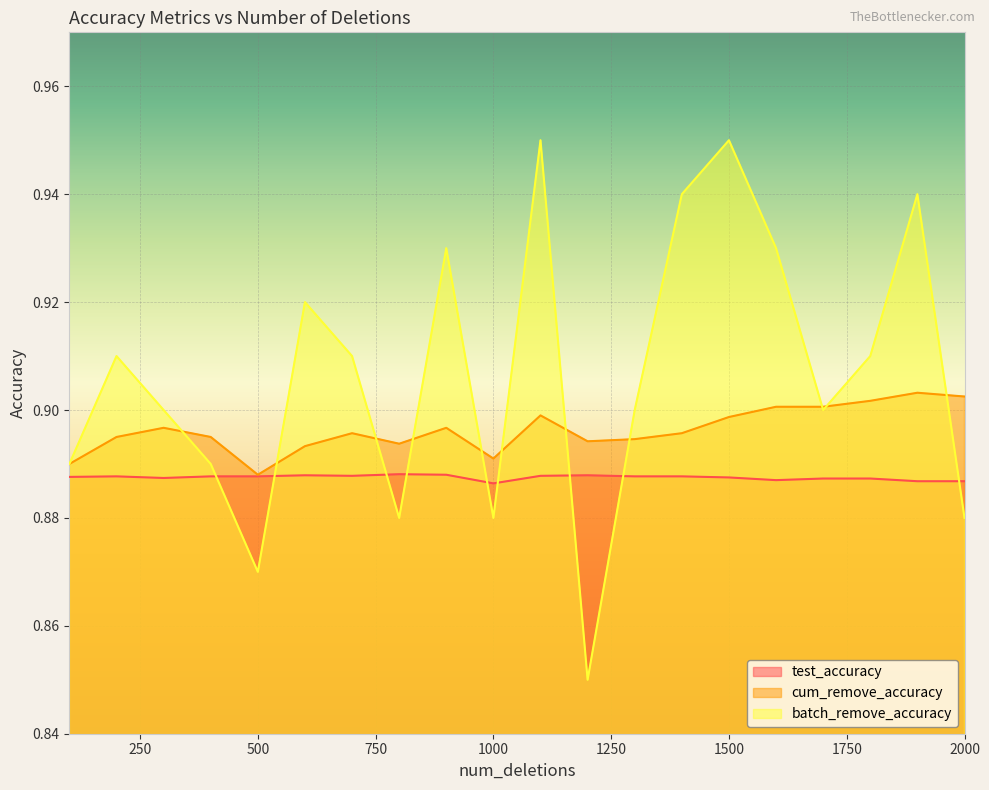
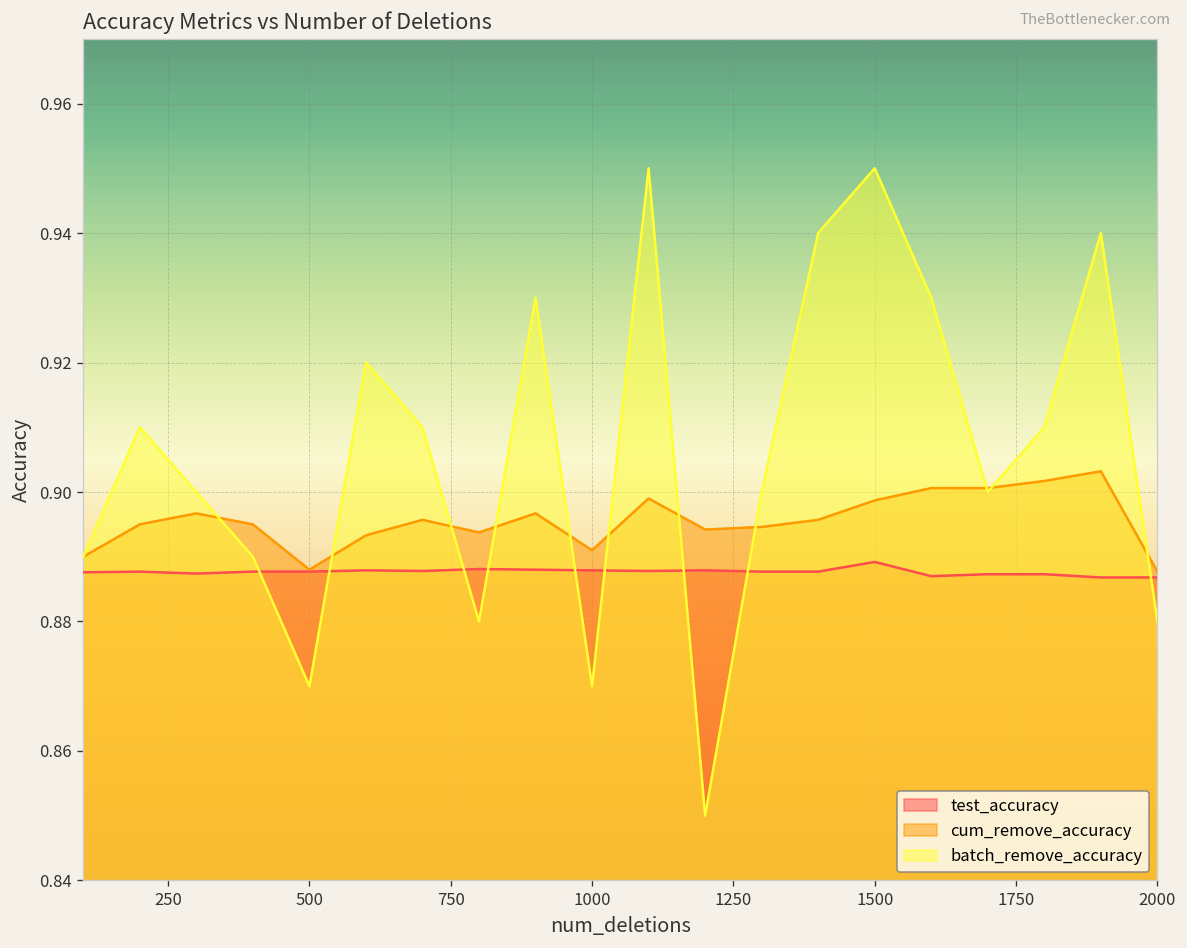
test_accuracy, 1000: 0.886 -> 0.888
batch_remove_accuracy, 1000: 0.88 -> 0.87
test_accuracy, 1500: 0.888 -> 0.889
cum_remove_accuracy, 2000: 0.903 -> 0.888
